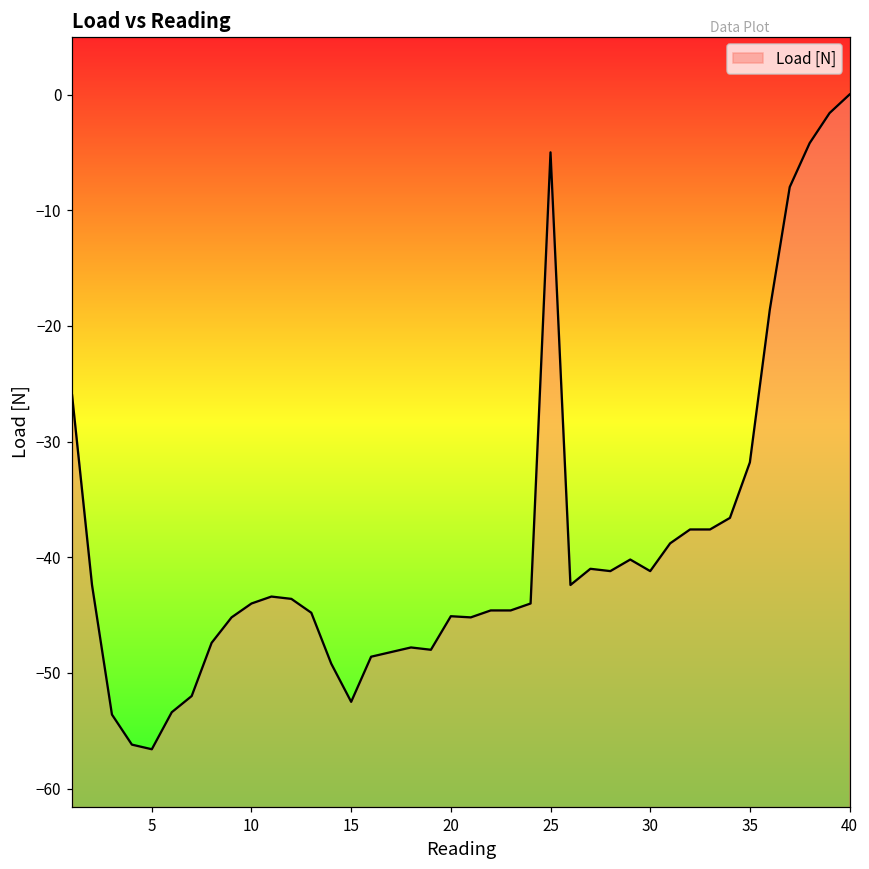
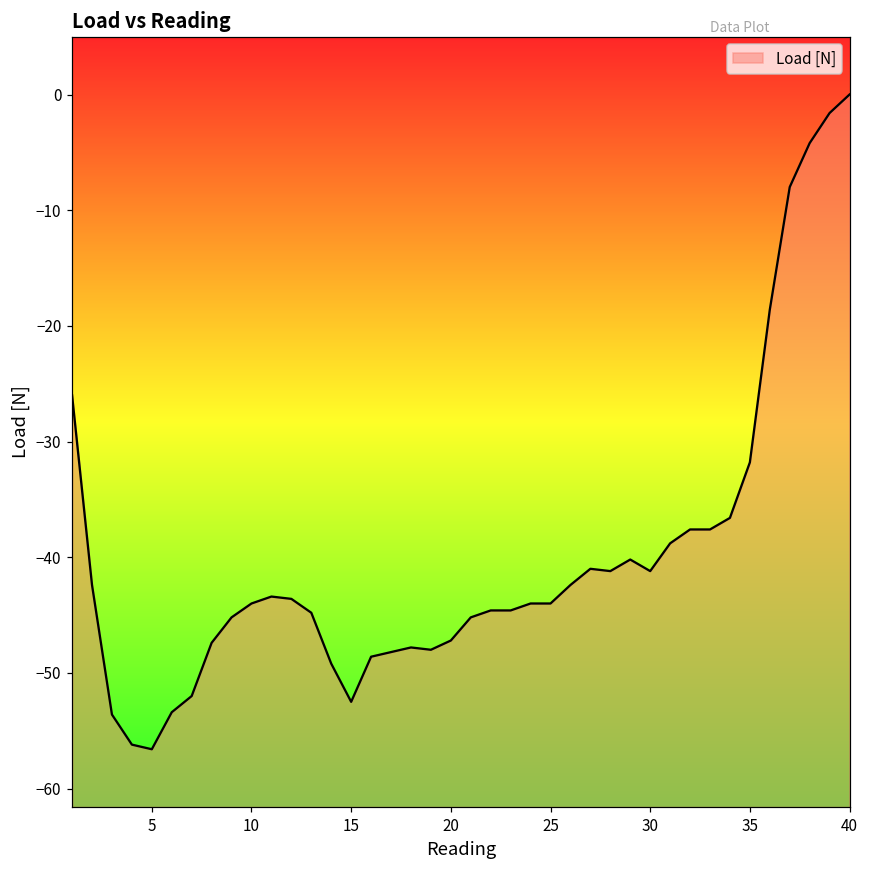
20: -45.1 -> -47.2
25: -5 -> -44
